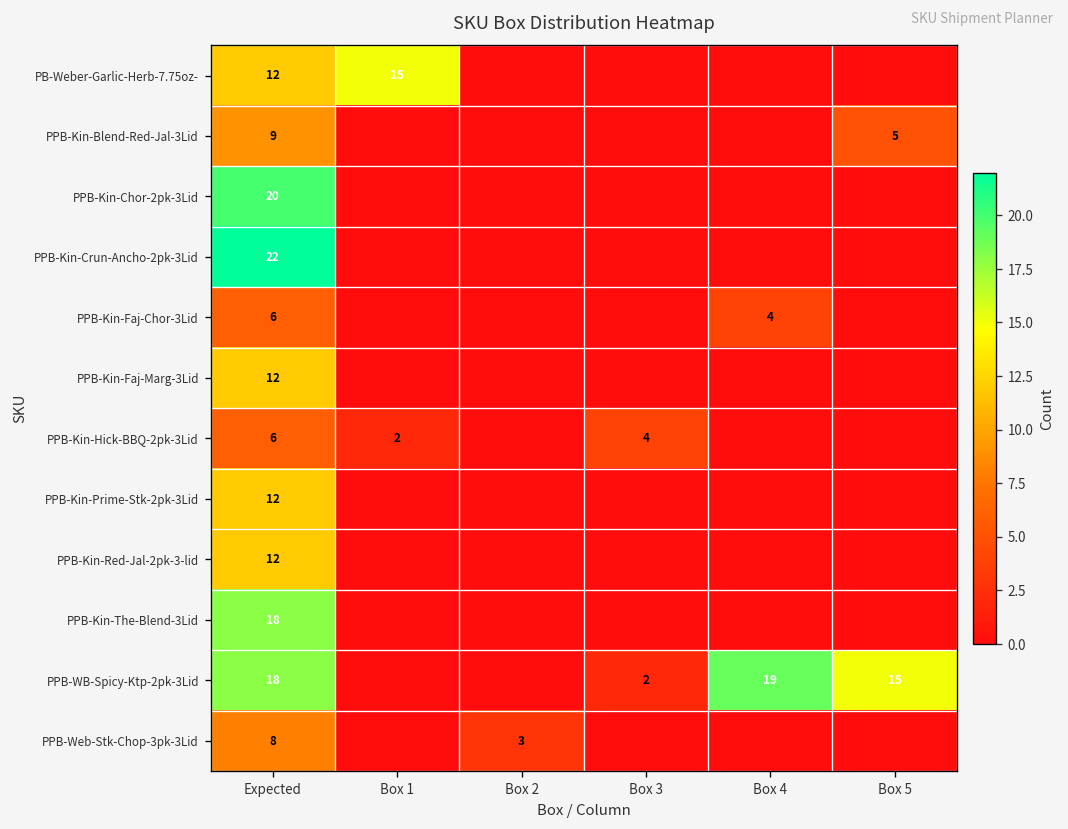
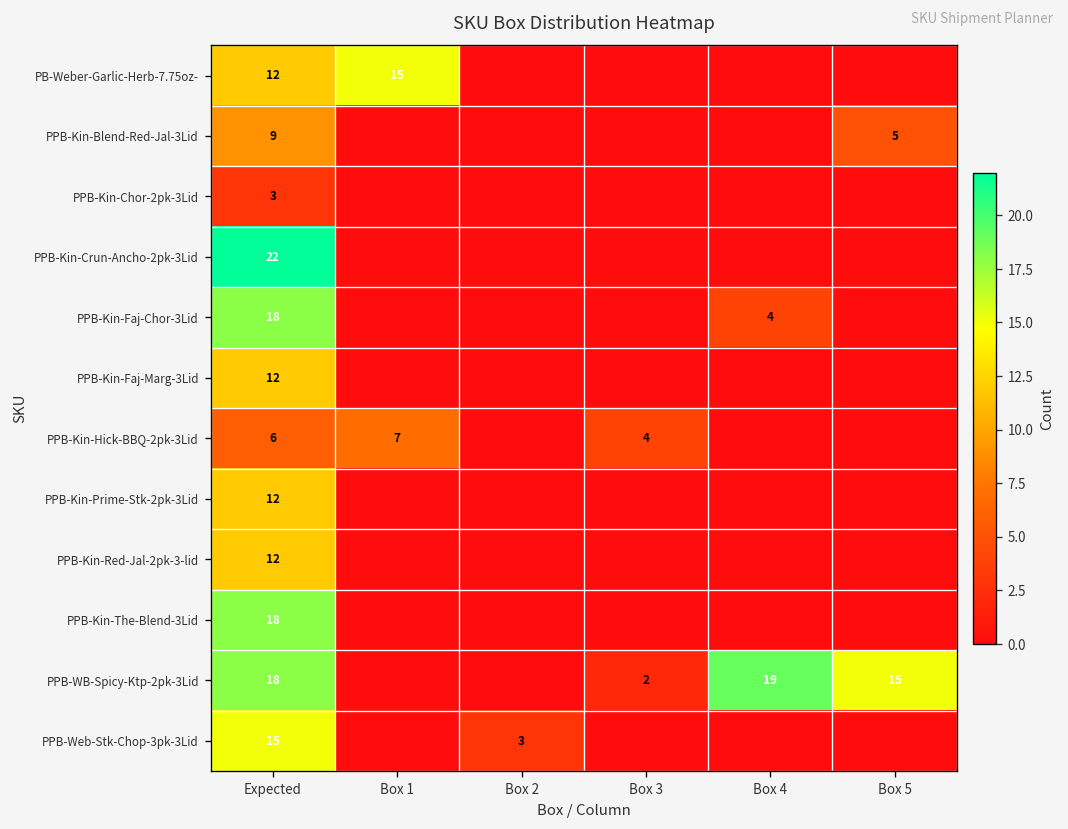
PPB-Kin-Chor-2pk-3Lid, Expected: 20 -> 3
PPB-Kin-Faj-Chor-3Lid, Expected: 6 -> 18
PPB-Kin-Hick-BBQ-2pk-3Lid, Box 1: 2 -> 7
PPB-Web-Stk-Chop-3pk-3Lid, Expected: 8 -> 15
